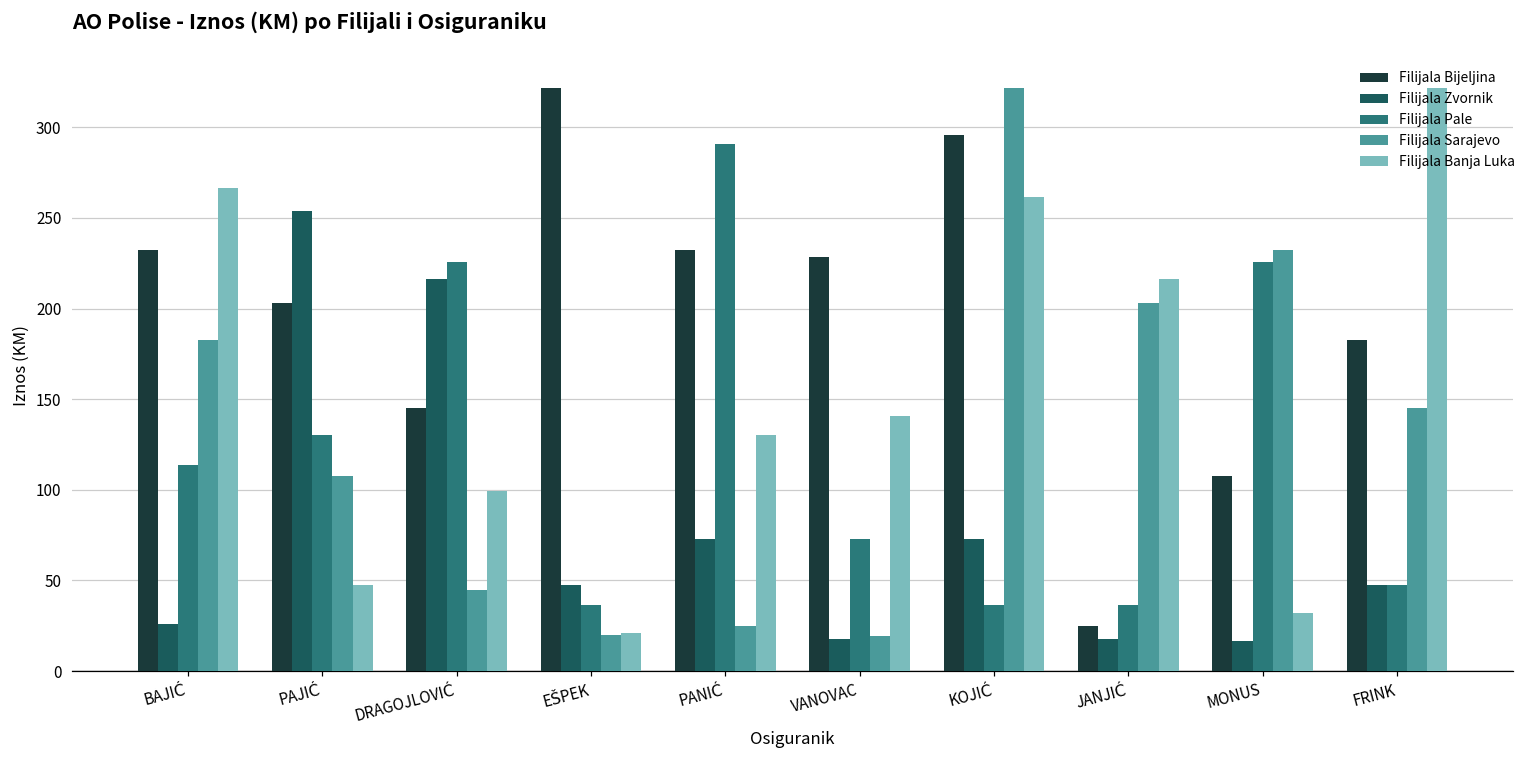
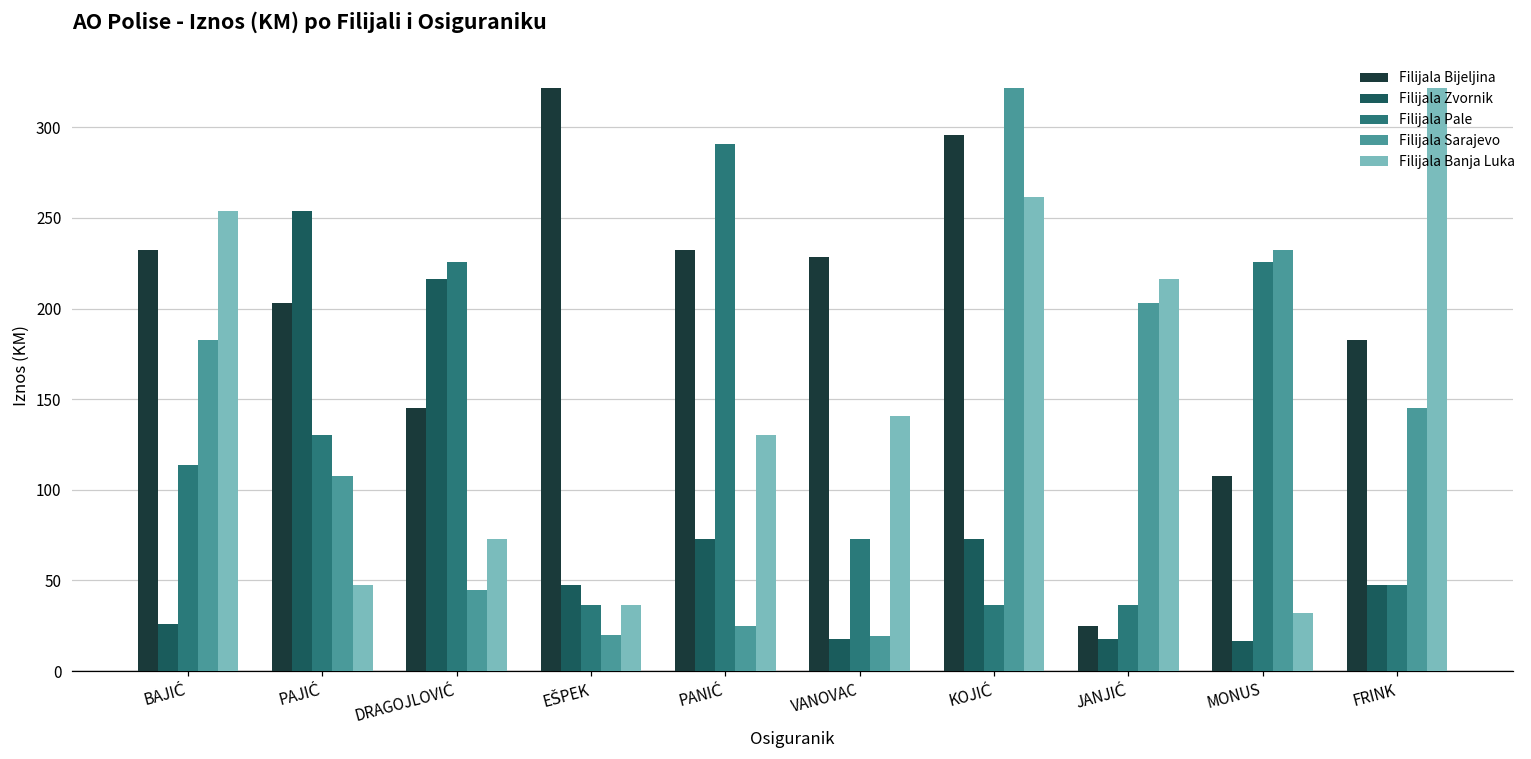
Filijala Banja Luka, BAJIĆ: 267 -> 254
Filijala Banja Luka, DRAGOJLOVIĆ: 99 -> 73
Filijala Banja Luka, EŠPEK: 21 -> 36
